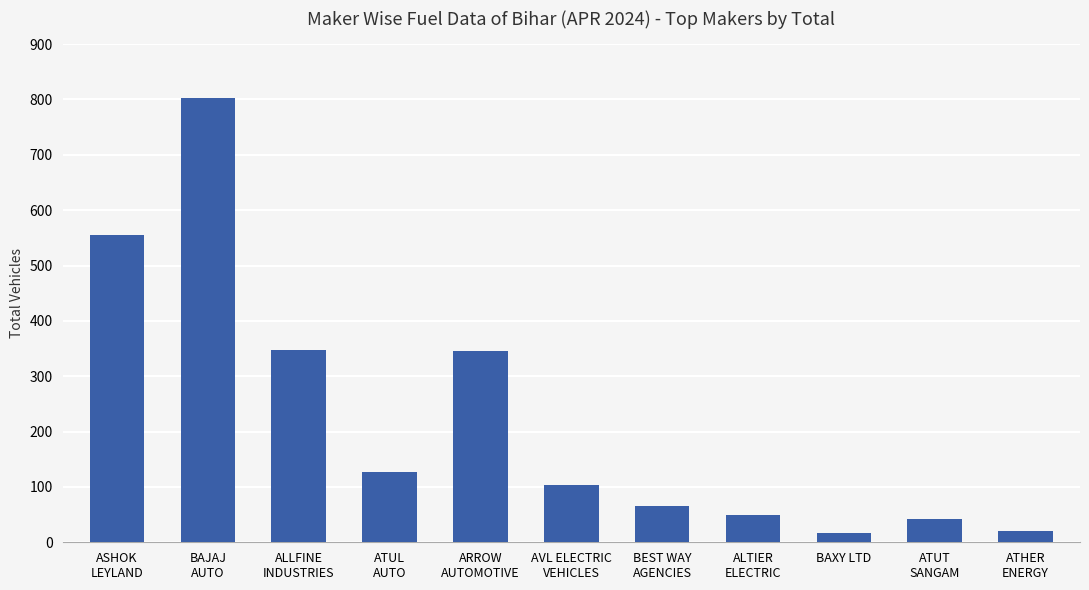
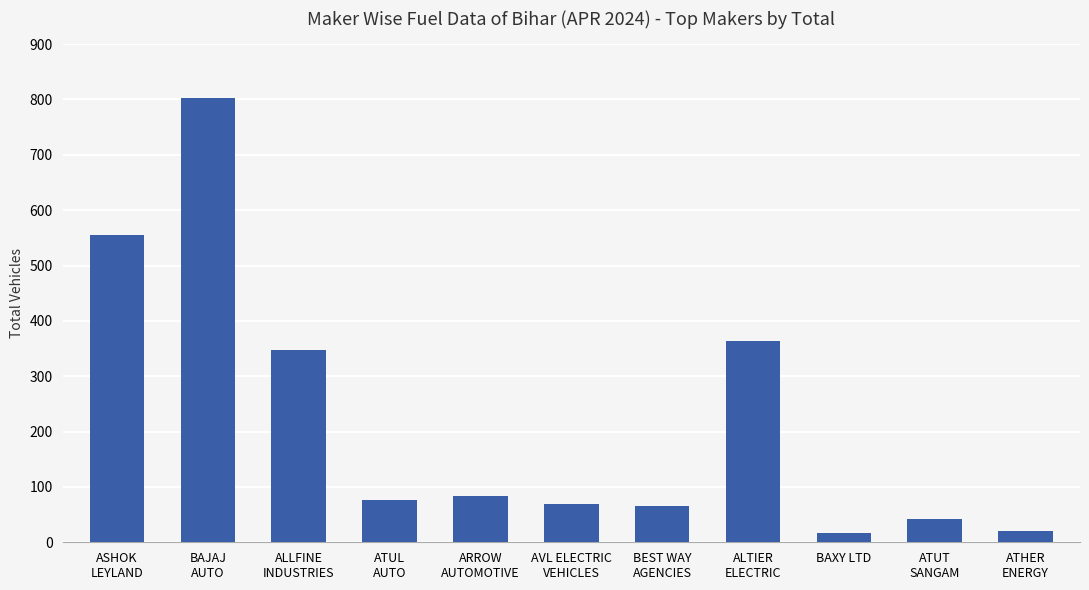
ATUL AUTO: 130 -> 80
ARROW AUTOMOTIVE: 350 -> 80
AVL ELECTRIC VEHICLES: 100 -> 70
ALTIER ELECTRIC: 50 -> 360
